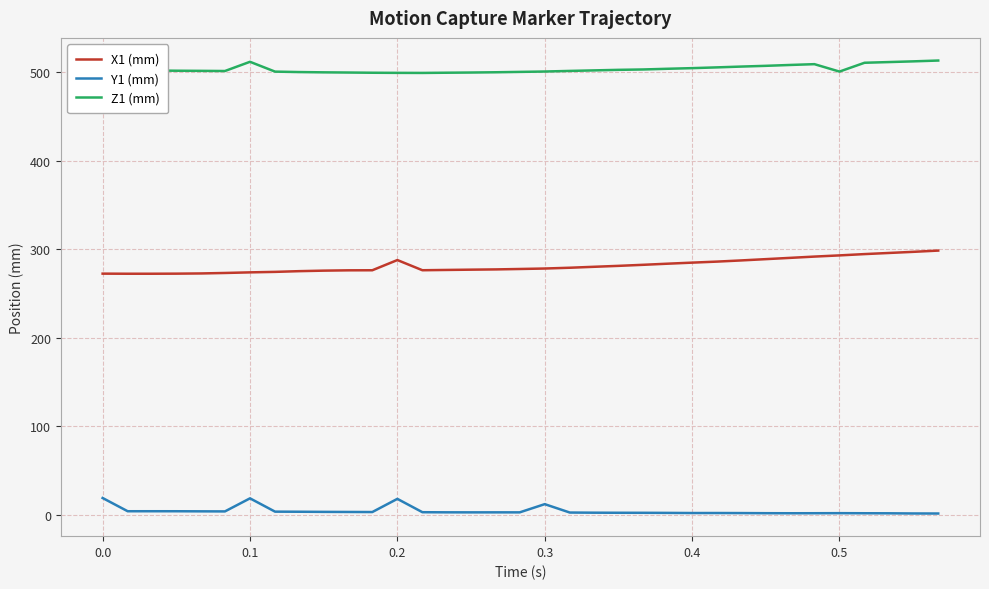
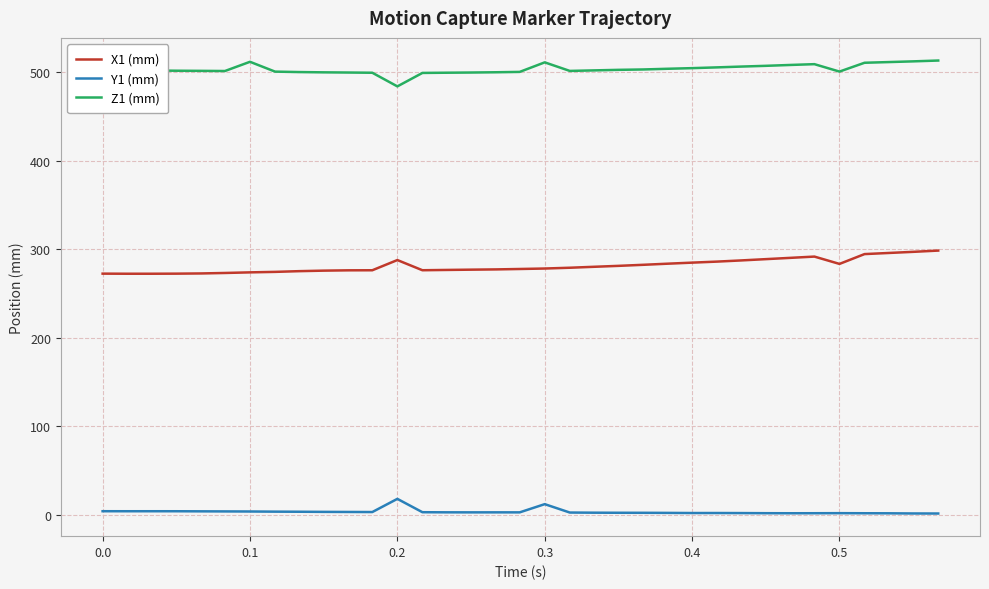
Y1 (mm), 0.0: 20 -> 0
Y1 (mm), 0.1: 20 -> 0
Z1 (mm), 0.2: 500 -> 480
Z1 (mm), 0.3: 500 -> 510
X1 (mm), 0.5: 290 -> 280
